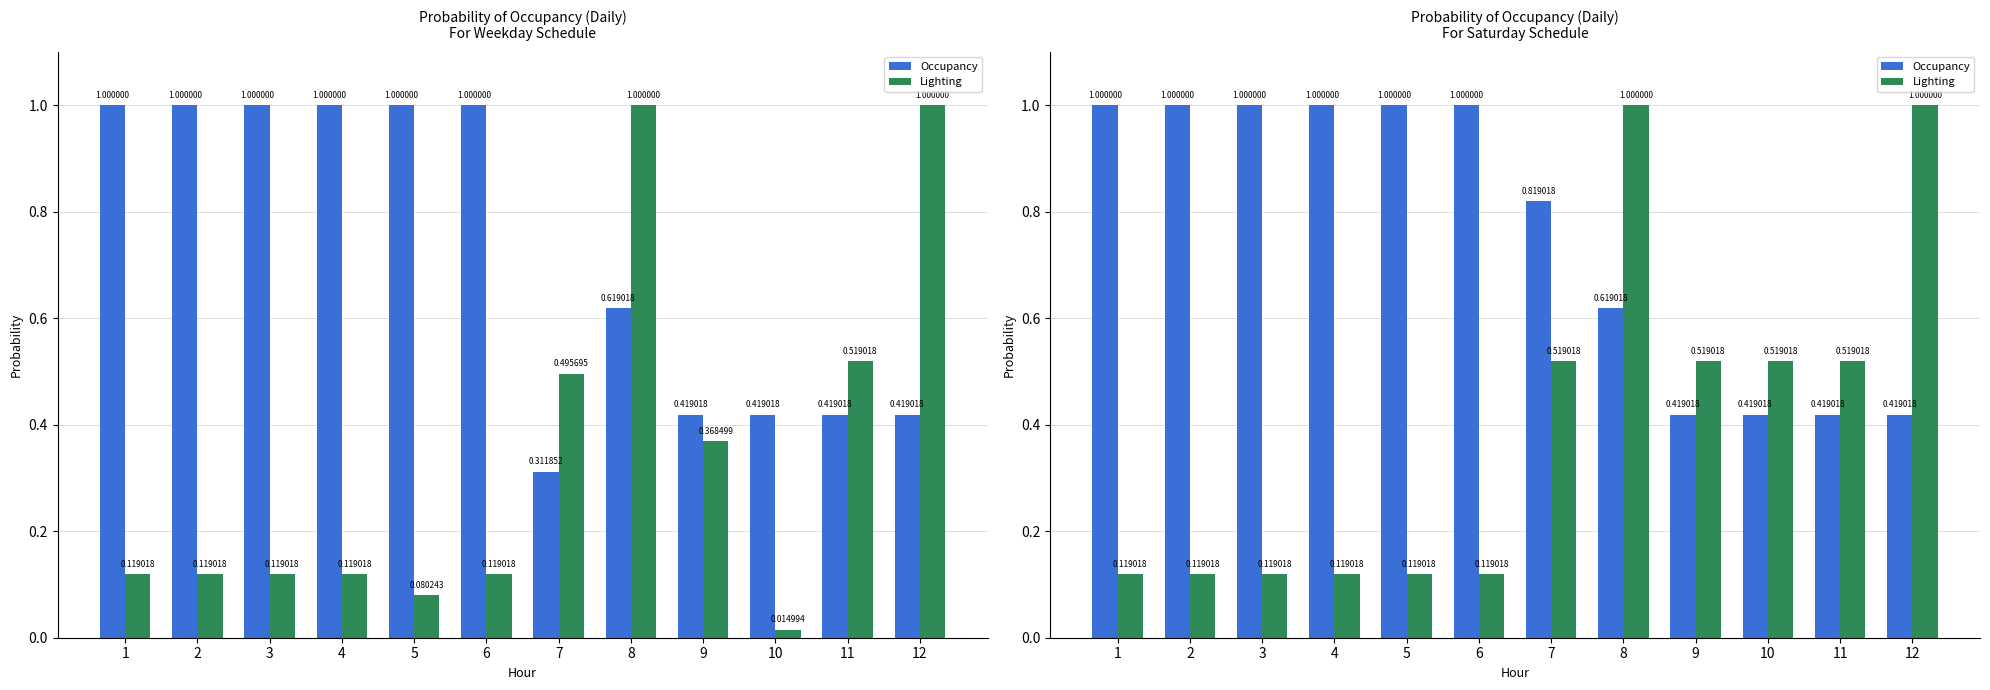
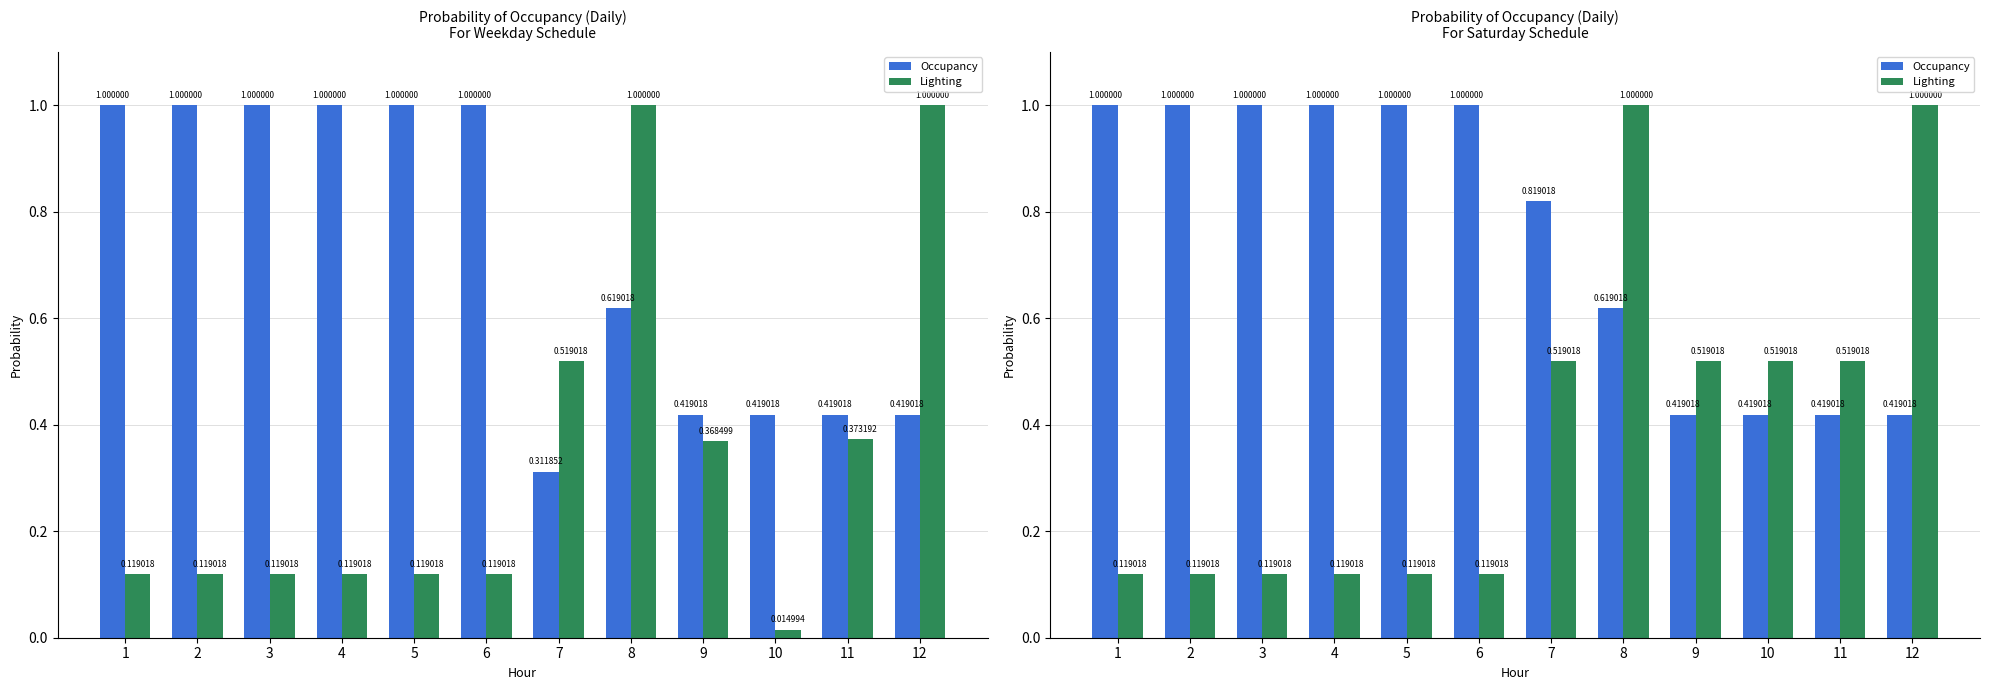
Probability of Occupancy (Daily) For Weekday Schedule, Lighting, 5: 0.080243 -> 0.119018
Probability of Occupancy (Daily) For Weekday Schedule, Lighting, 7: 0.495695 -> 0.519018
Probability of Occupancy (Daily) For Weekday Schedule, Lighting, 11: 0.519018 -> 0.373192
